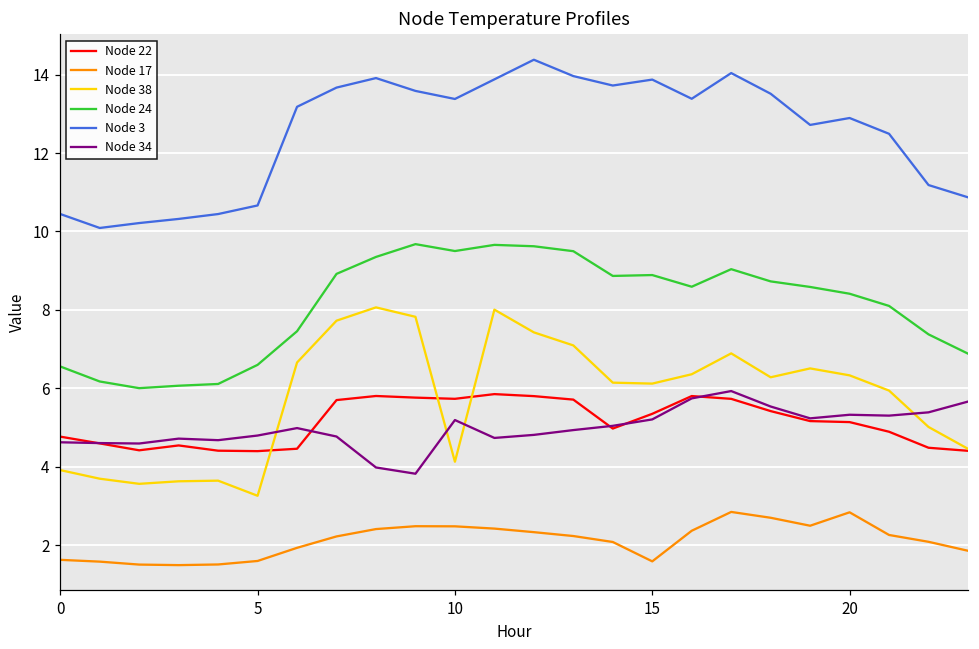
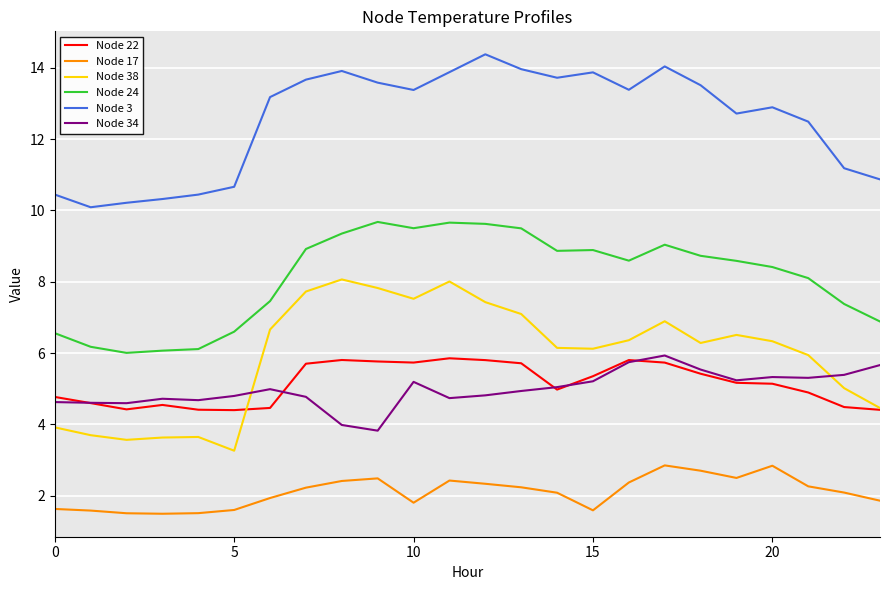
Node 17, 10: 2.5 -> 1.8
Node 38, 10: 4.1 -> 7.5
